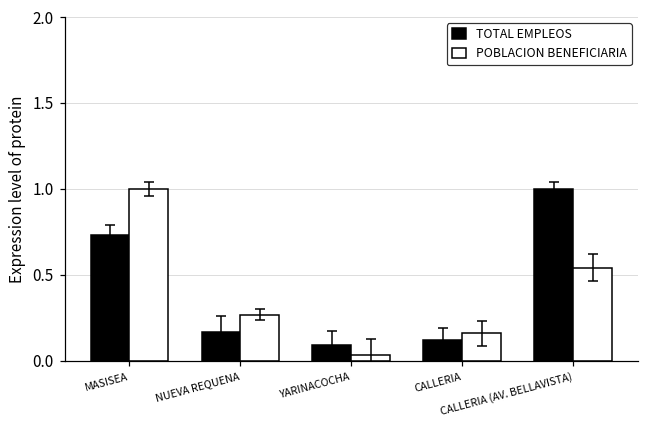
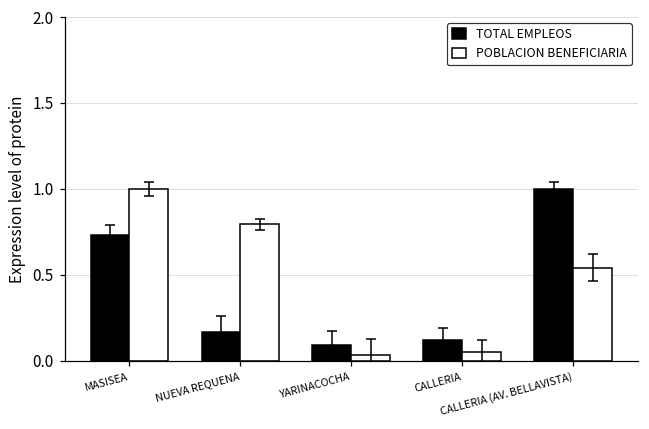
POBLACION BENEFICIARIA, NUEVA REQUENA: 0.27 -> 0.79
POBLACION BENEFICIARIA, CALLERIA: 0.16 -> 0.05
